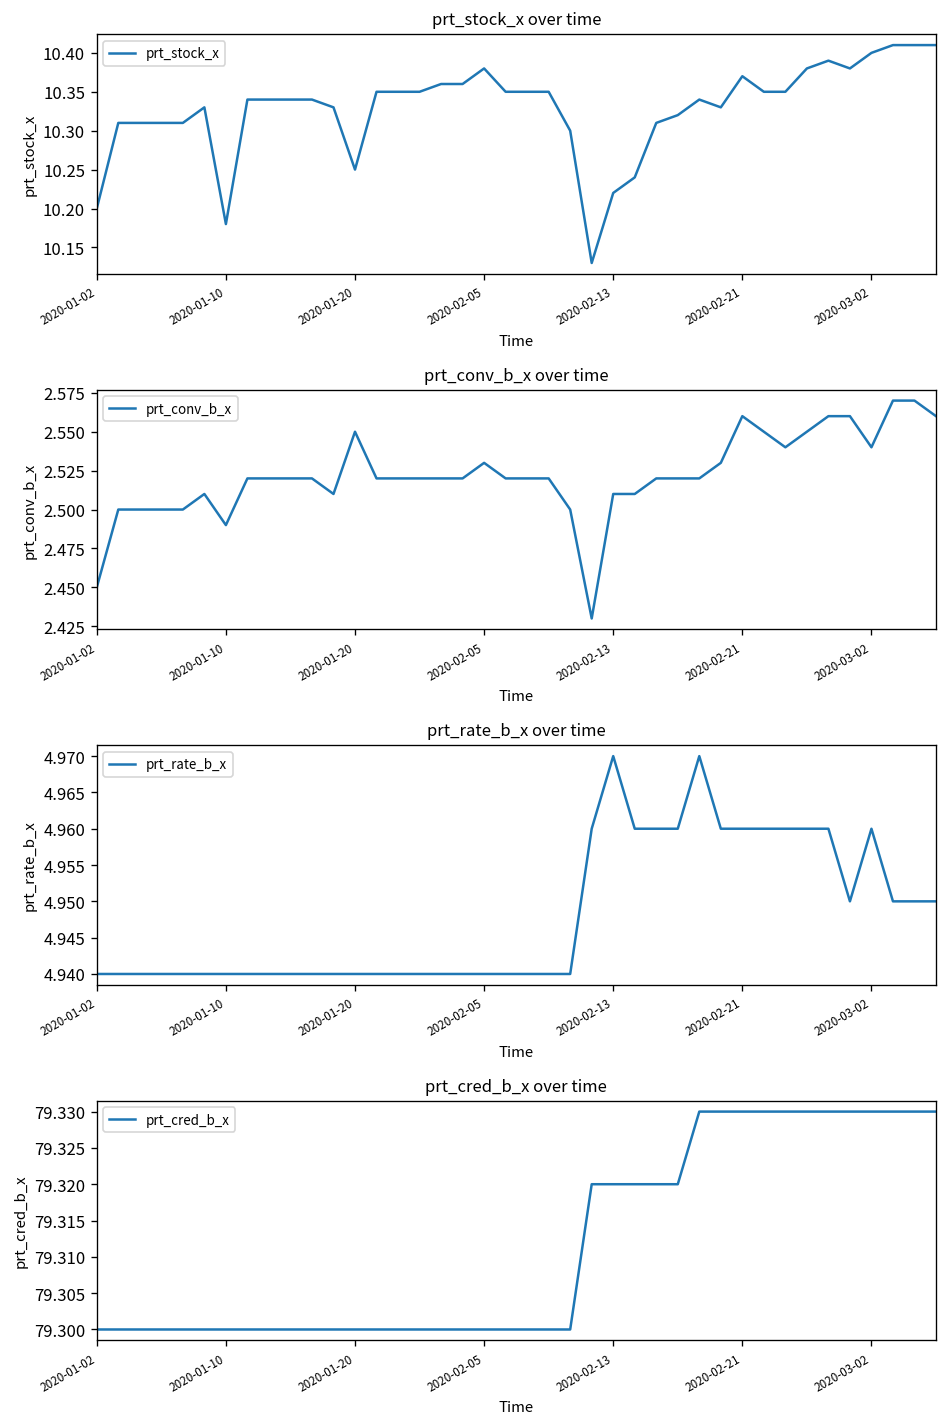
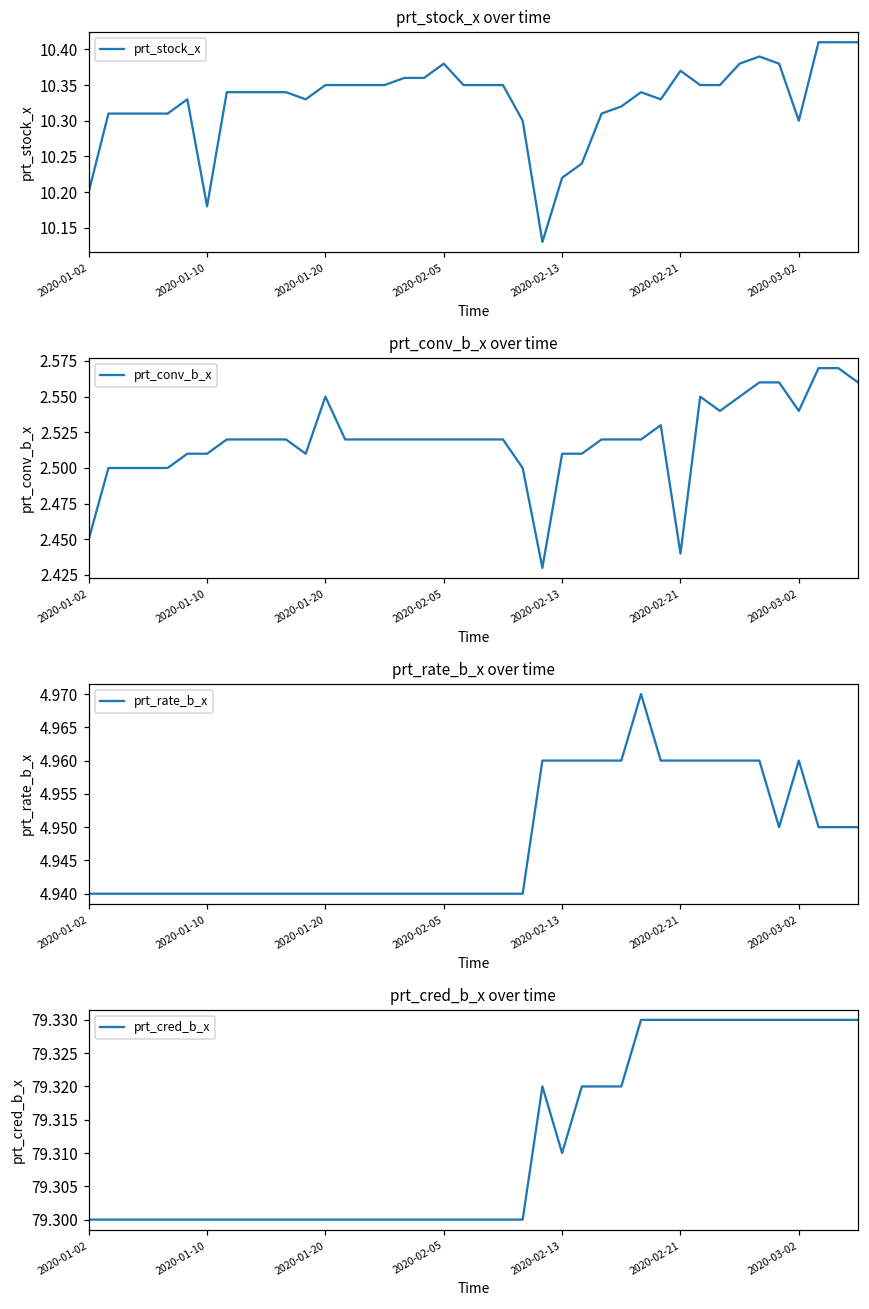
prt_stock_x over time, 2020-01-20: 10.25 -> 10.35
prt_stock_x over time, 2020-03-02: 10.4 -> 10.3
prt_conv_b_x over time, 2020-01-10: 2.49 -> 2.51
prt_conv_b_x over time, 2020-02-05: 2.53 -> 2.52
prt_conv_b_x over time, 2020-02-21: 2.56 -> 2.44
prt_rate_b_x over time, 2020-02-13: 4.97 -> 4.96
prt_cred_b_x over time, 2020-02-13: 79.32 -> 79.31
